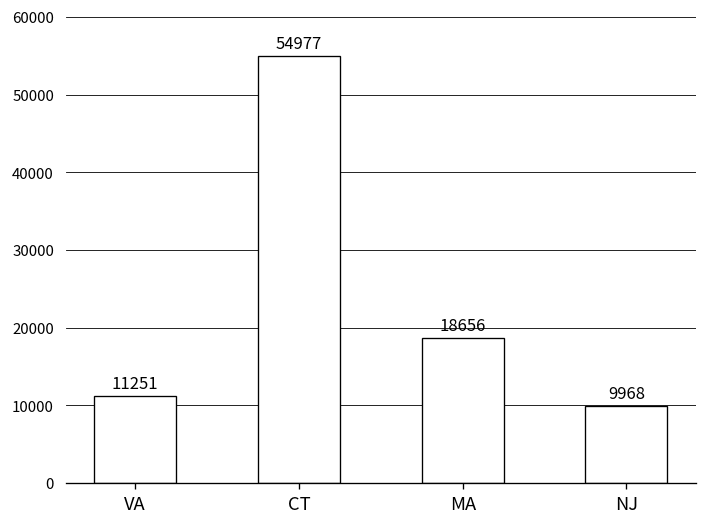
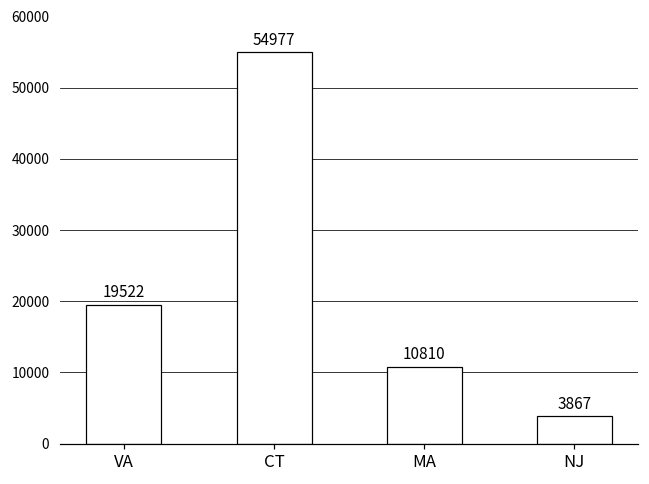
VA: 11251 -> 19522
MA: 18656 -> 10810
NJ: 9968 -> 3867
